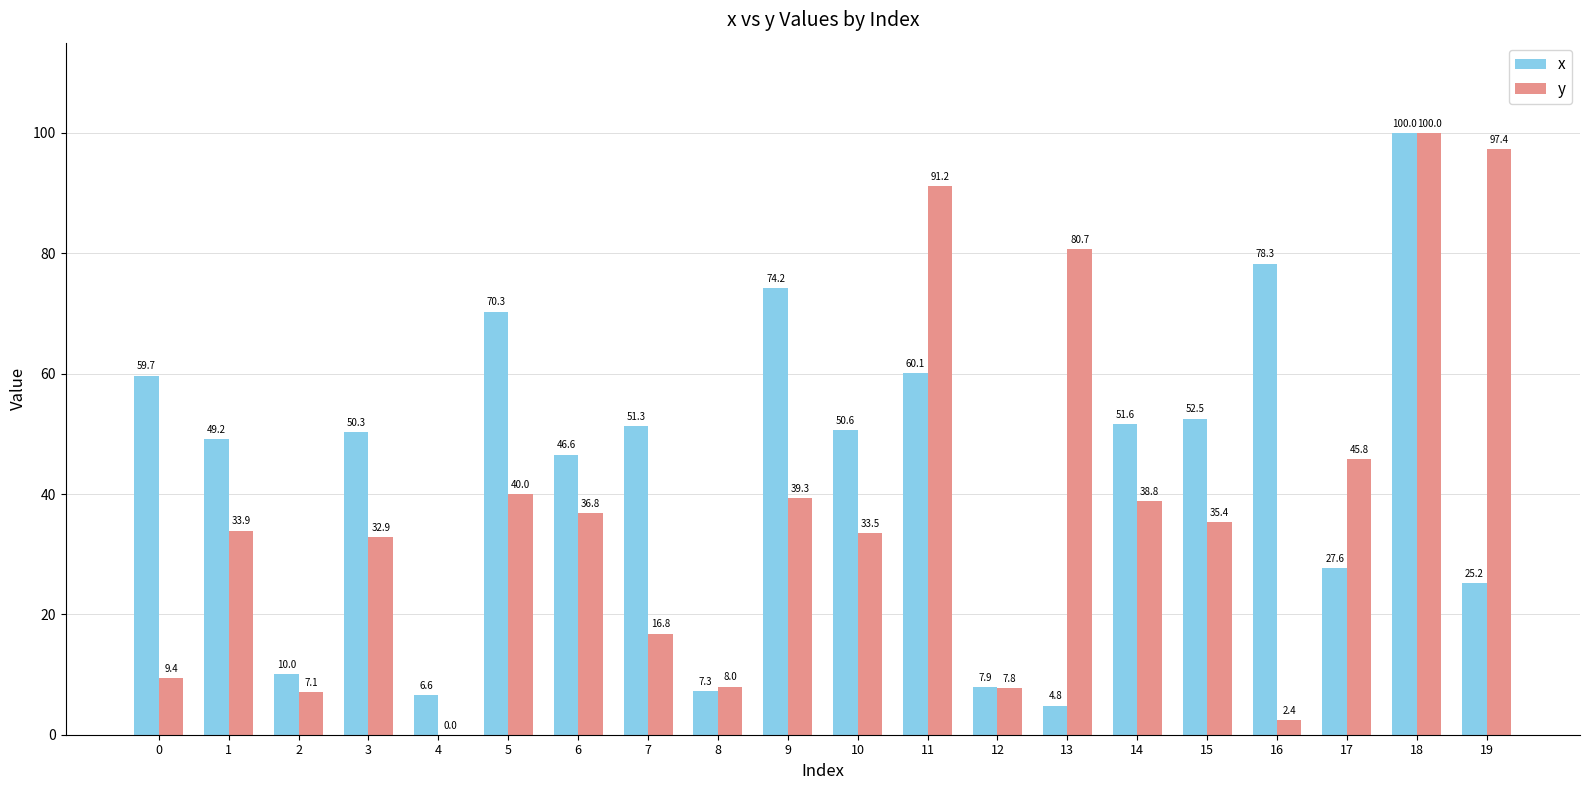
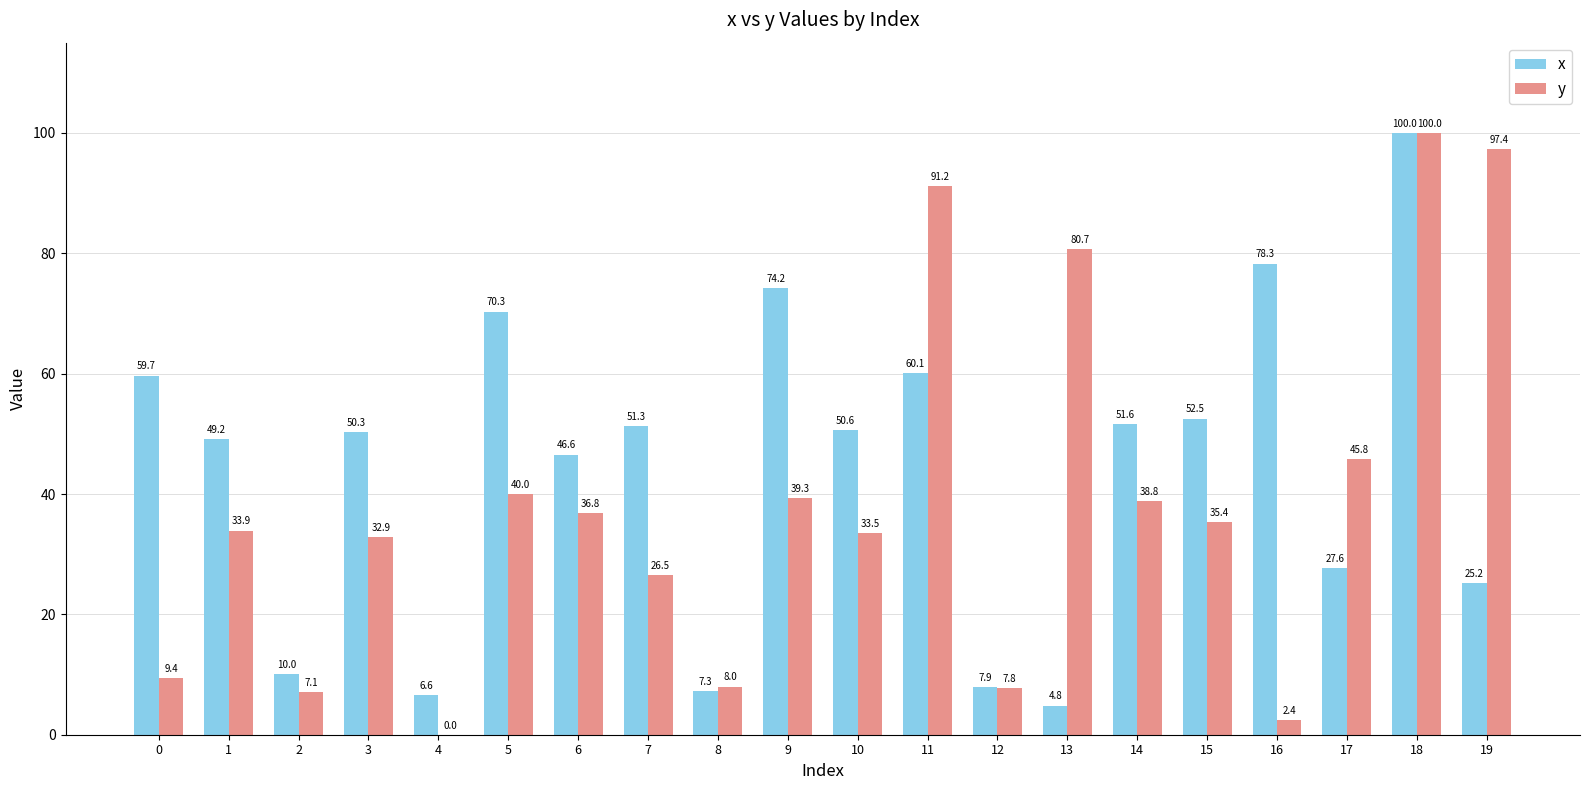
y, 7: 16.8 -> 26.5
